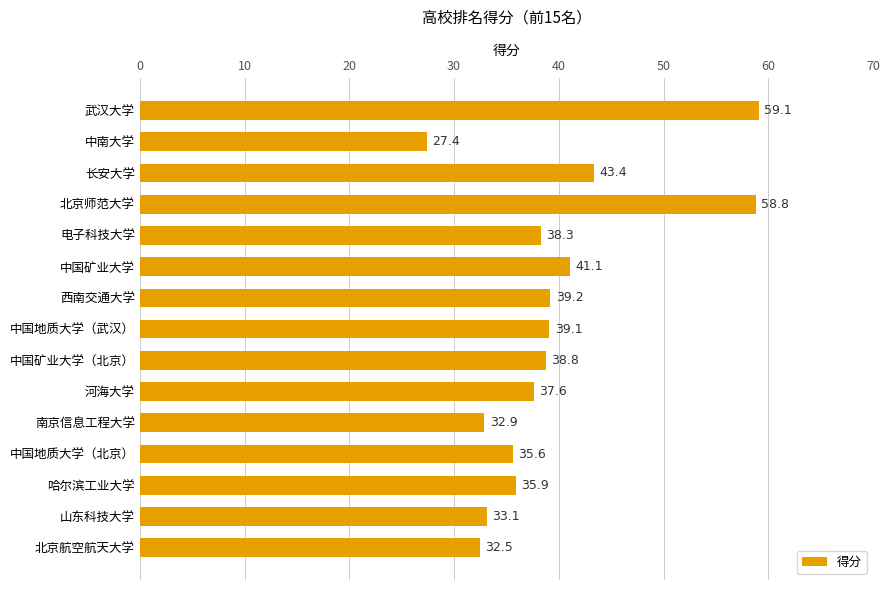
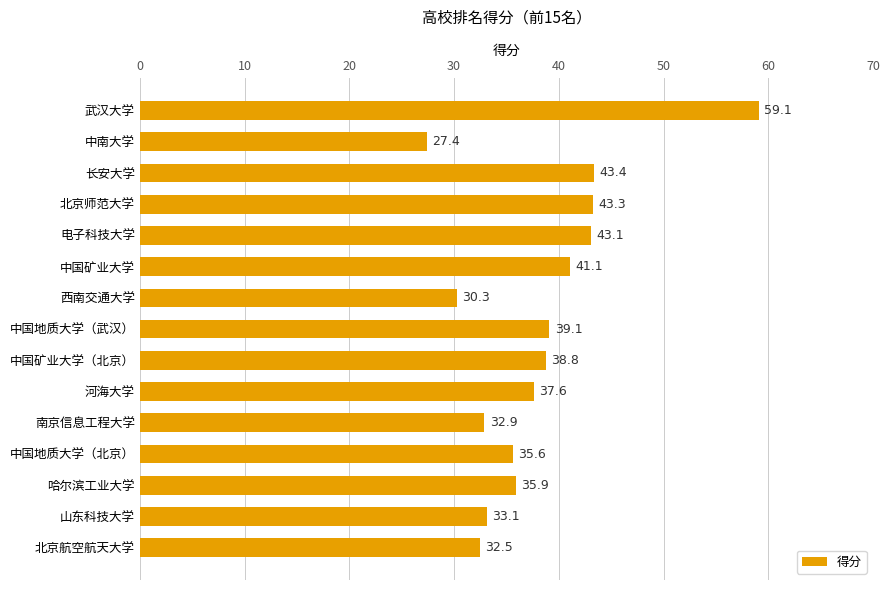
北京师范大学: 58.8 -> 43.3
电子科技大学: 38.3 -> 43.1
西南交通大学: 39.2 -> 30.3
